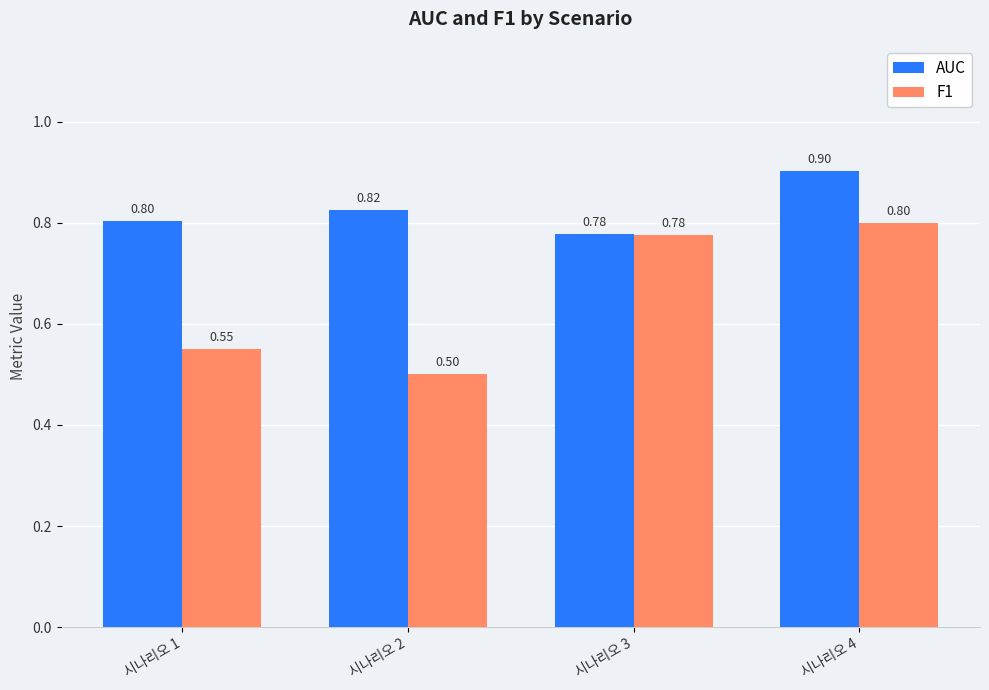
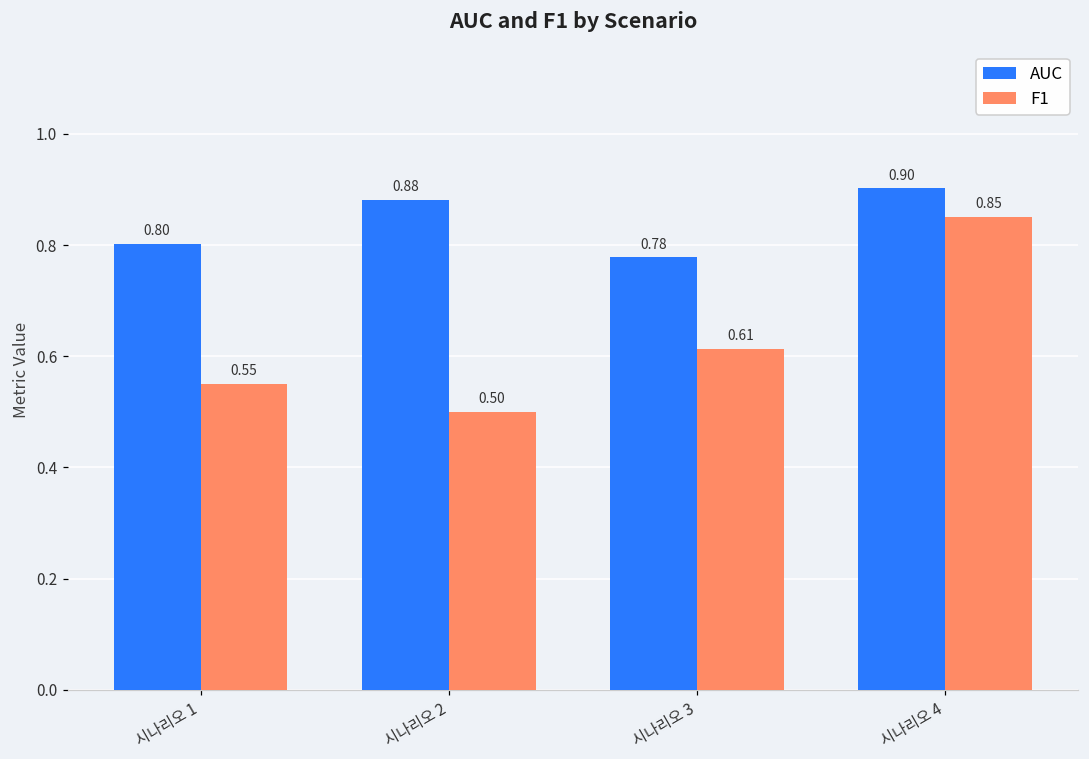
AUC, 시나리오 2: 0.82 -> 0.88
F1, 시나리오 3: 0.78 -> 0.61
F1, 시나리오 4: 0.80 -> 0.85
